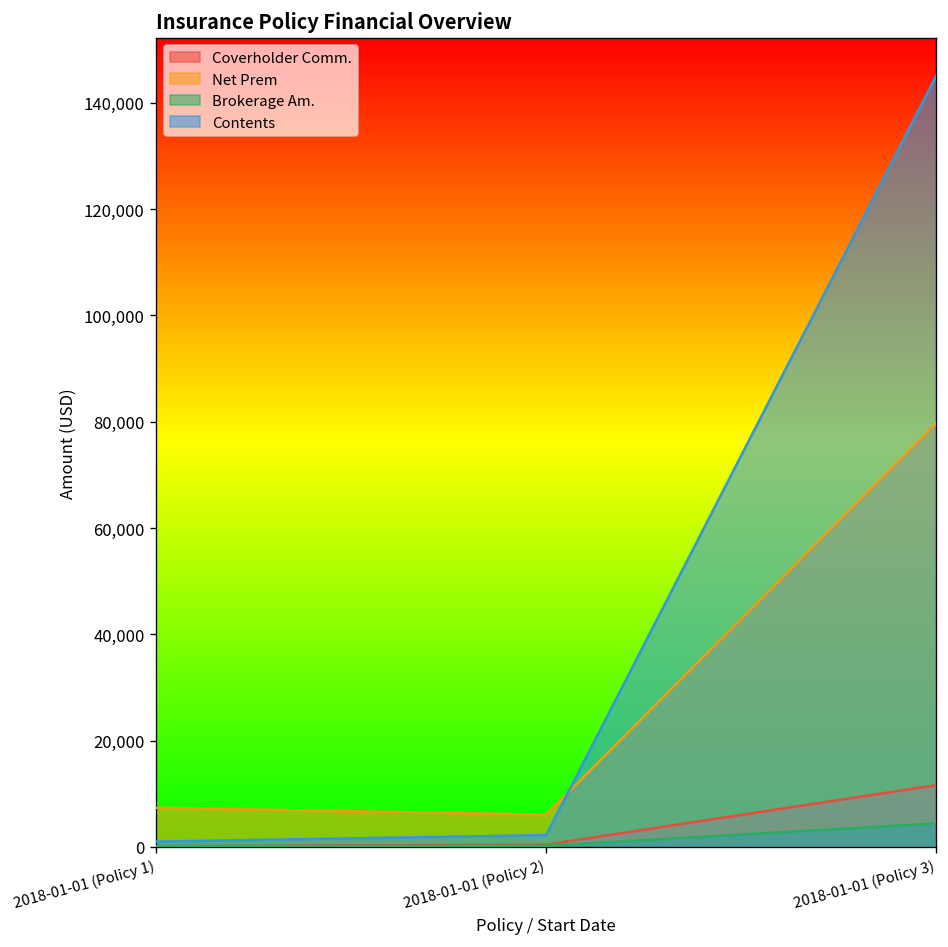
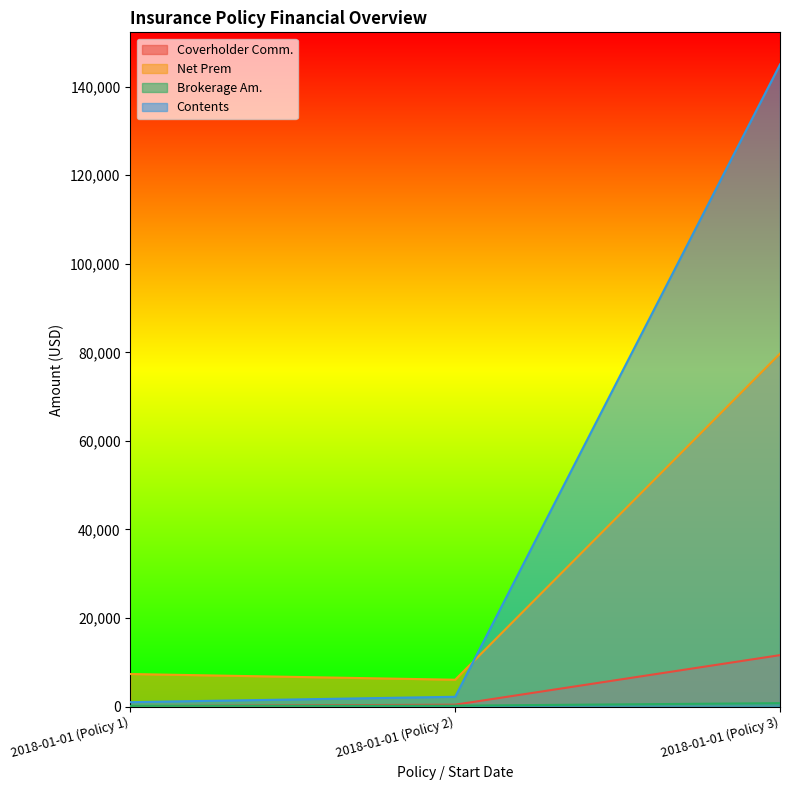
Brokerage Am., 2018-01-01 (Policy 3): 4,000 -> 1,000
